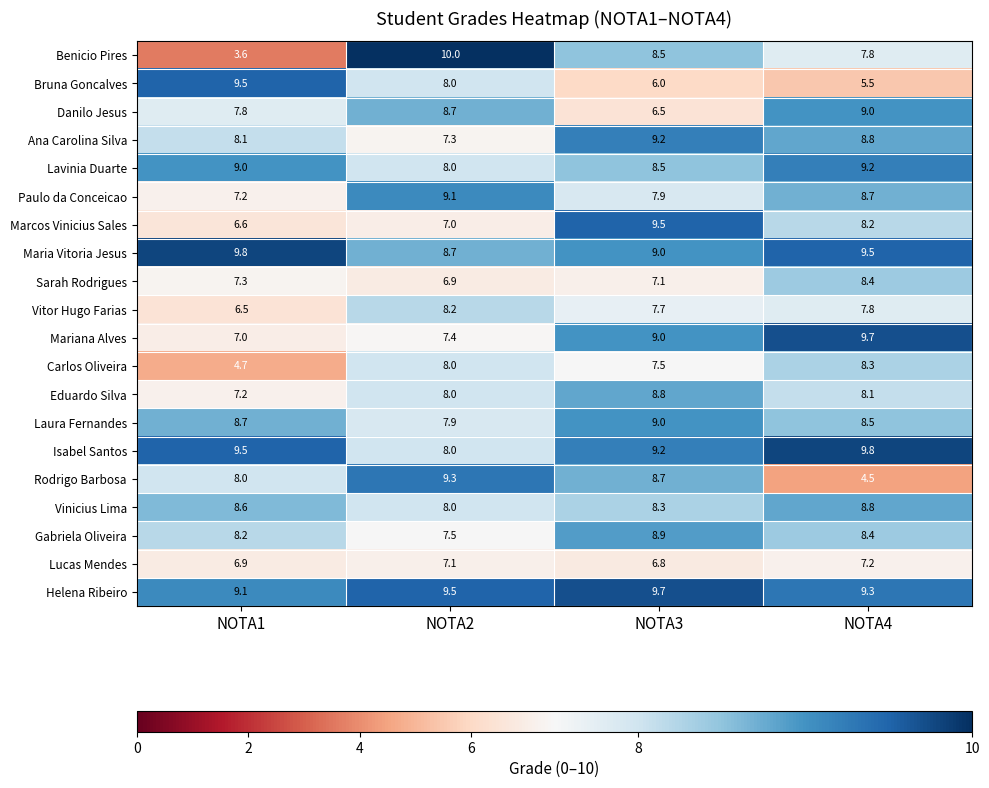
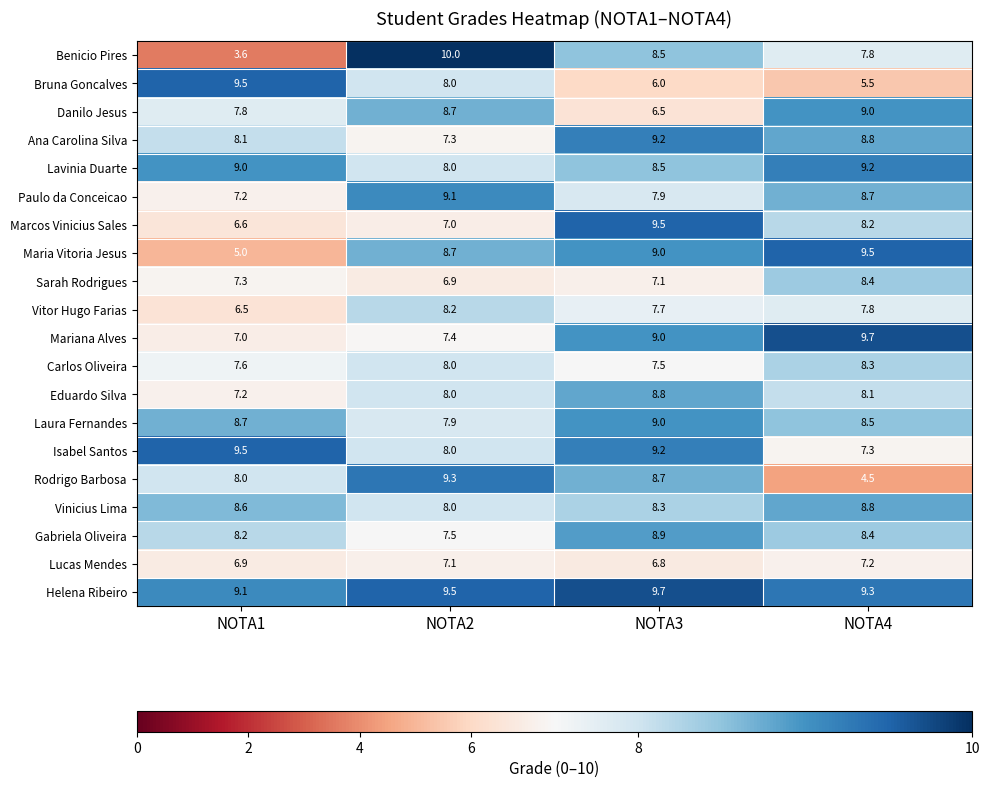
Maria Vitoria Jesus, NOTA1: 9.8 -> 5.0
Carlos Oliveira, NOTA1: 4.7 -> 7.6
Isabel Santos, NOTA4: 9.8 -> 7.3
